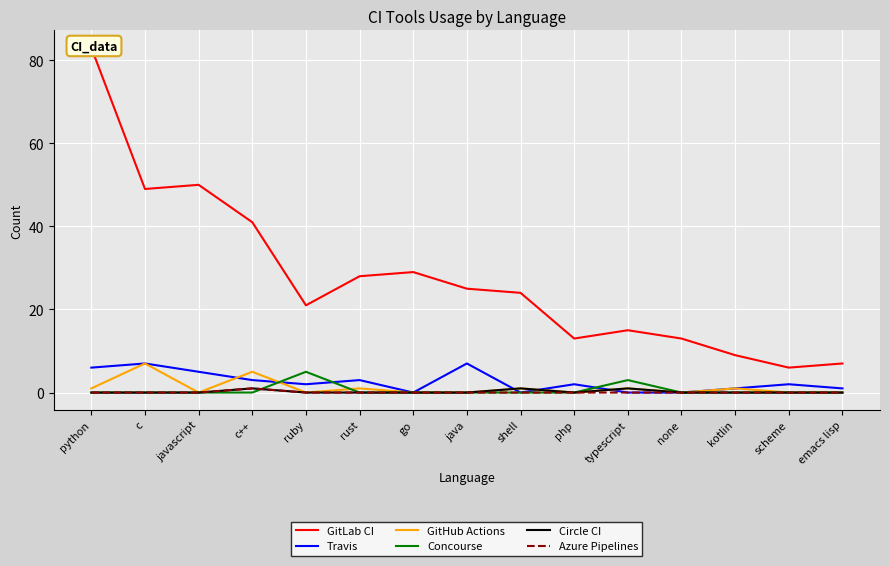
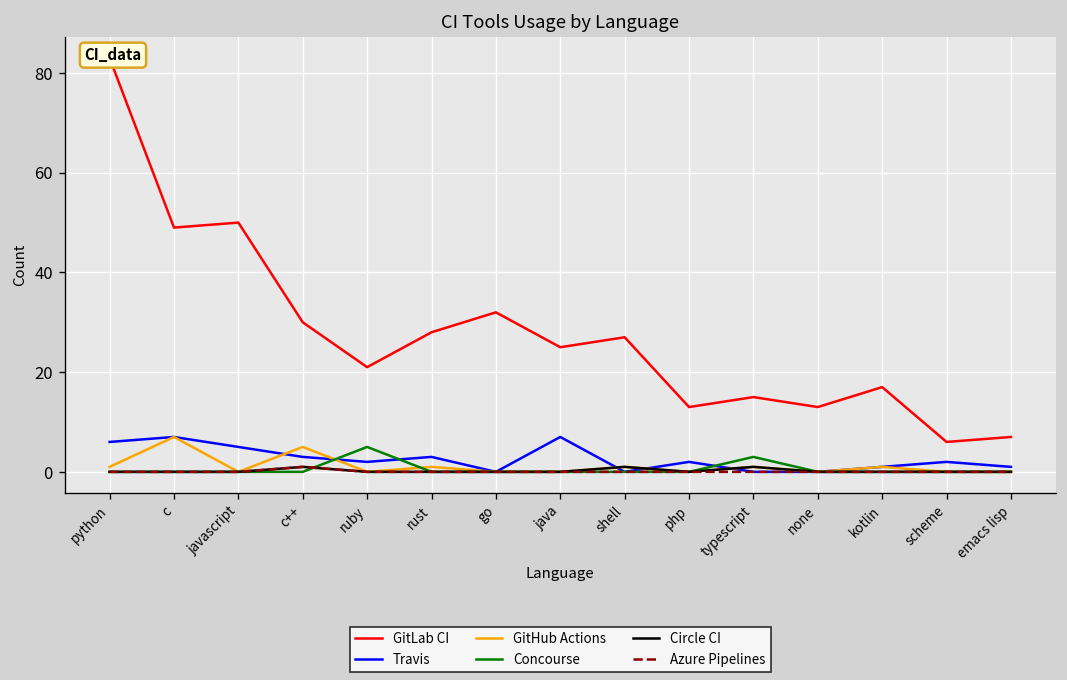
GitLab CI, c++: 41 -> 30
GitLab CI, go: 29 -> 32
GitLab CI, shell: 24 -> 27
GitLab CI, kotlin: 9 -> 17
